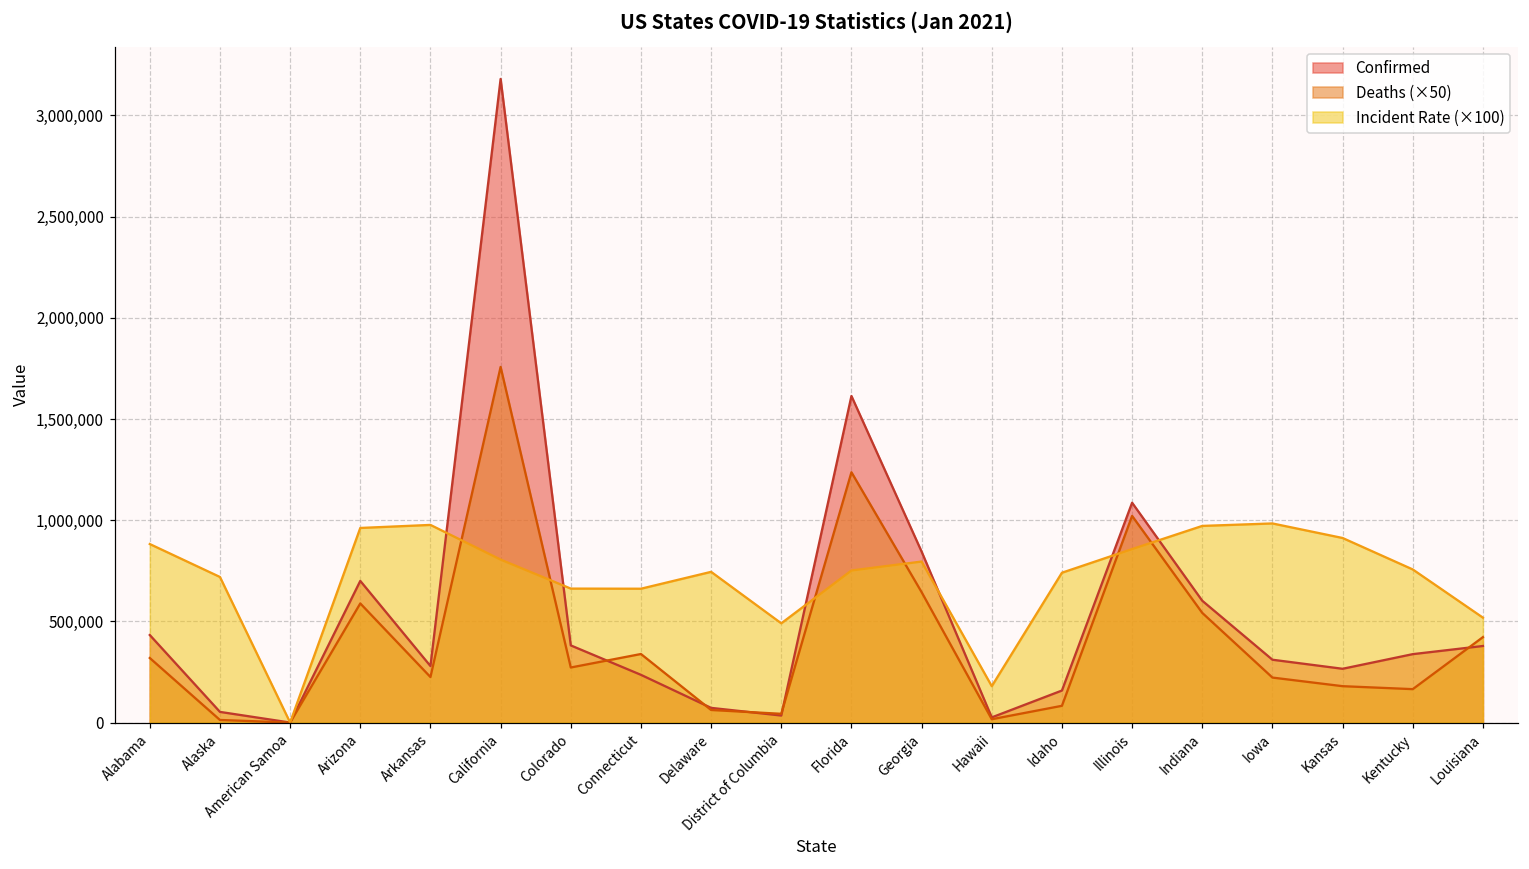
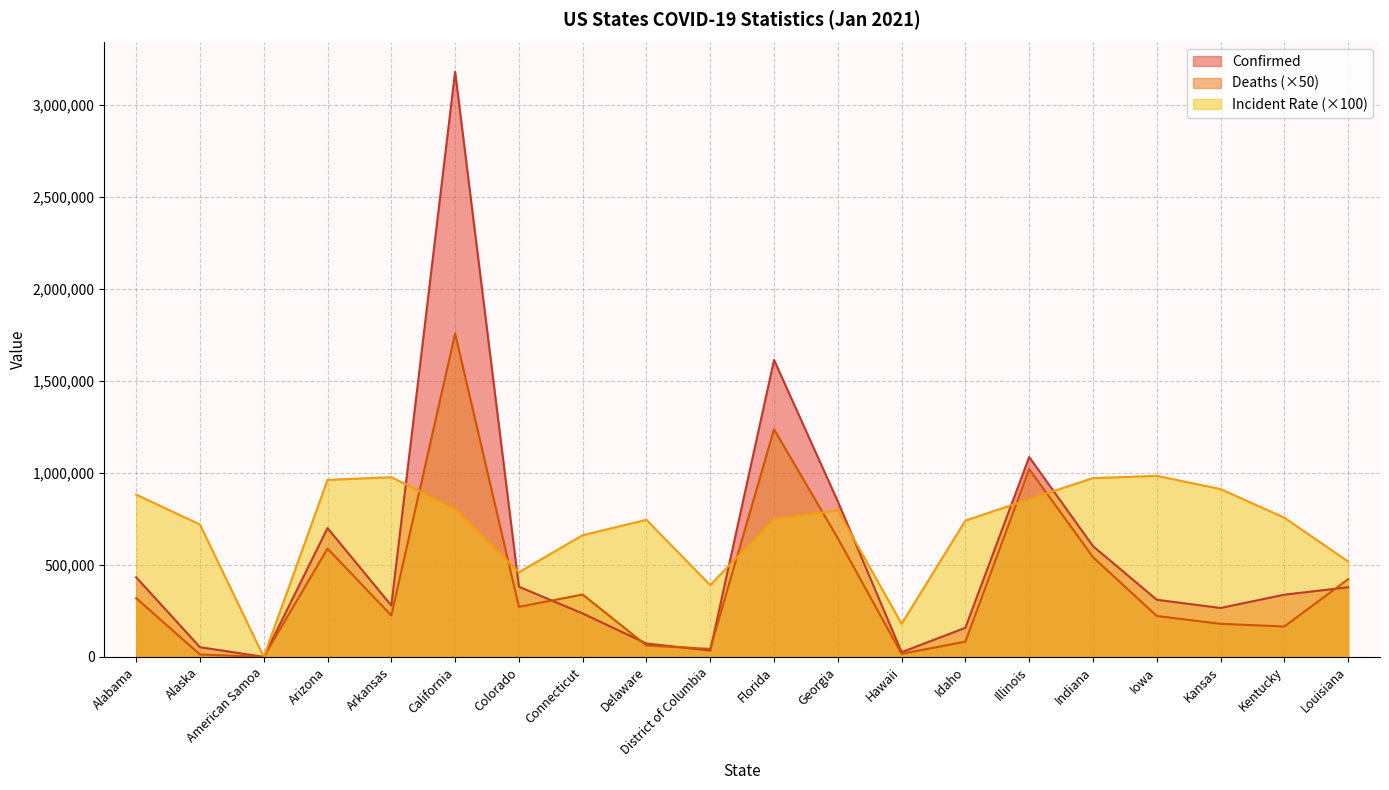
Incident Rate (×100), Colorado: 660,000 -> 460,000
Incident Rate (×100), District of Columbia: 490,000 -> 390,000
